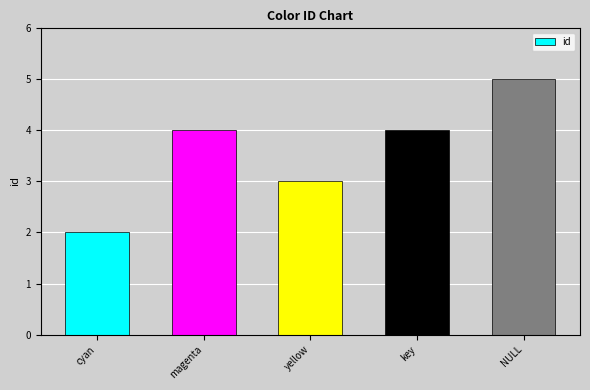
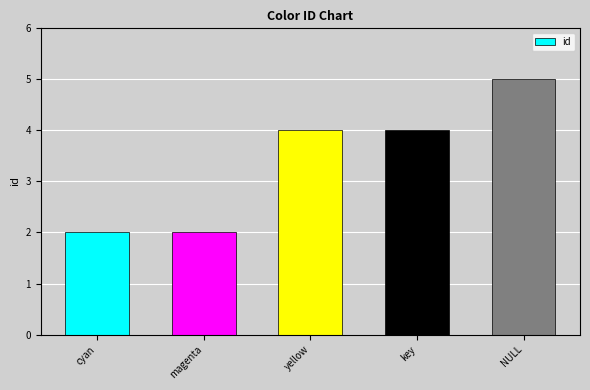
magenta: 4 -> 2
yellow: 3 -> 4
